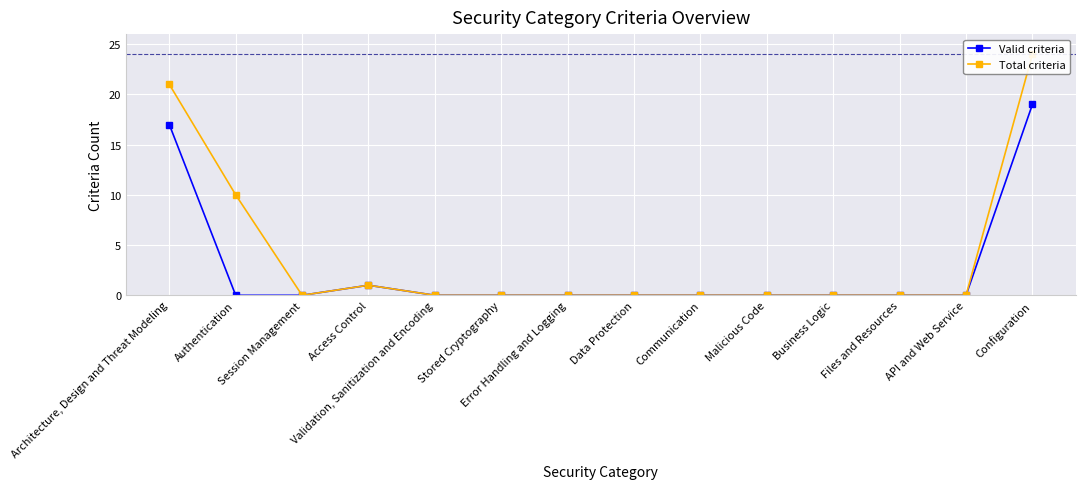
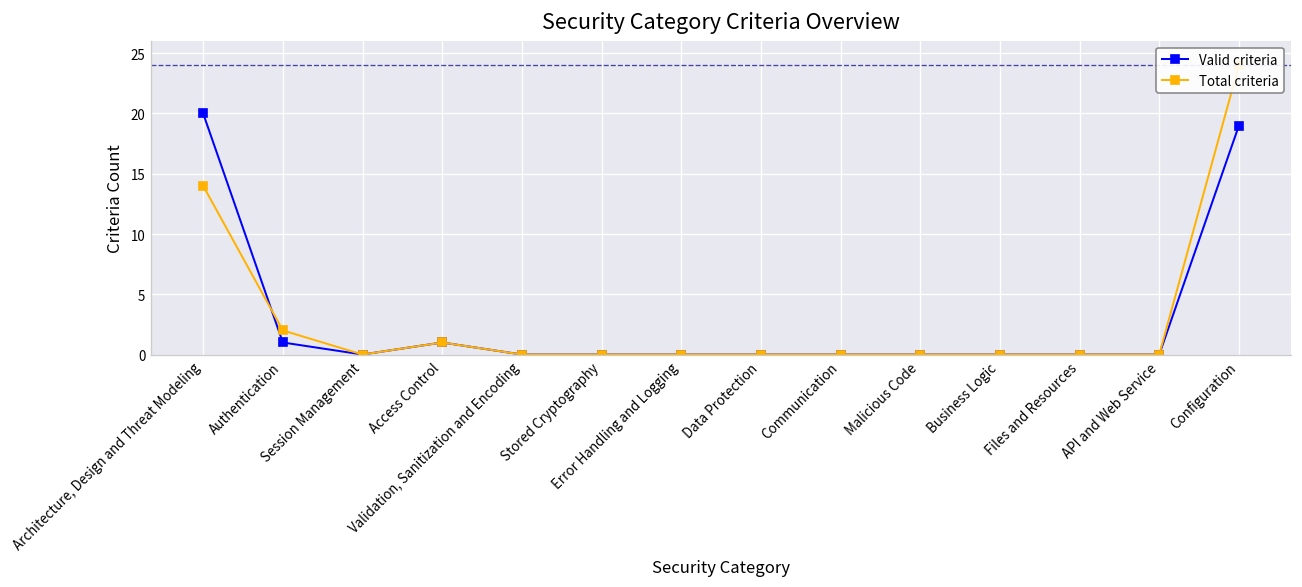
Valid criteria, Architecture, Design and Threat Modeling: 17 -> 20
Total criteria, Architecture, Design and Threat Modeling: 21 -> 14
Valid criteria, Authentication: 0 -> 1
Total criteria, Authentication: 10 -> 2
